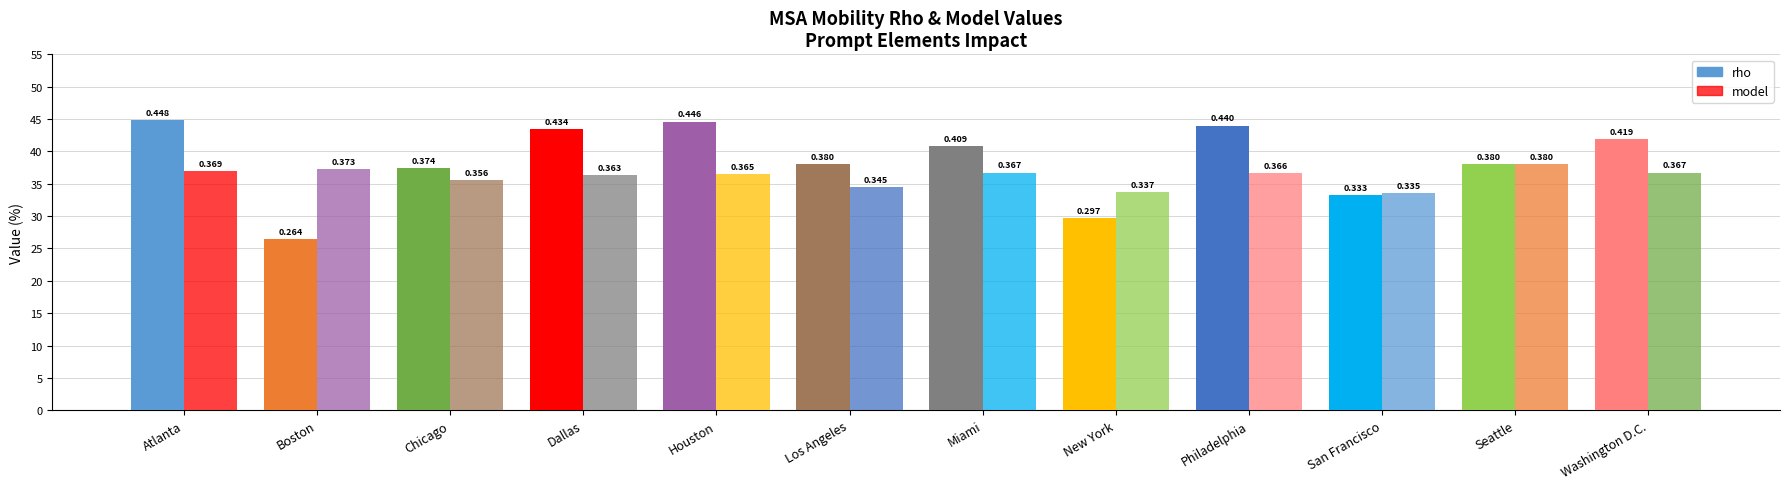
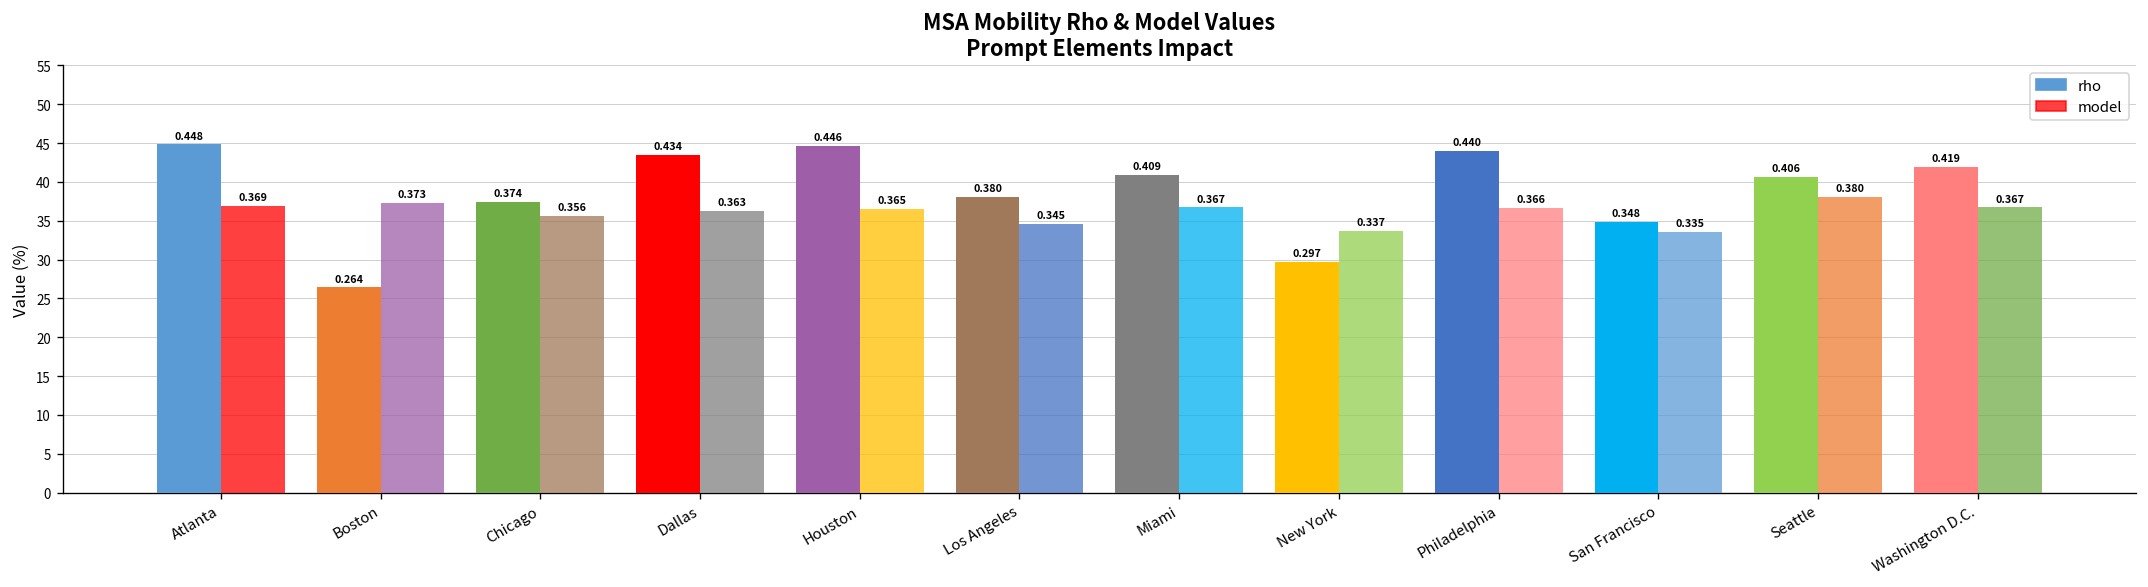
rho, San Francisco: 0.333 -> 0.348
rho, Seattle: 0.380 -> 0.406
